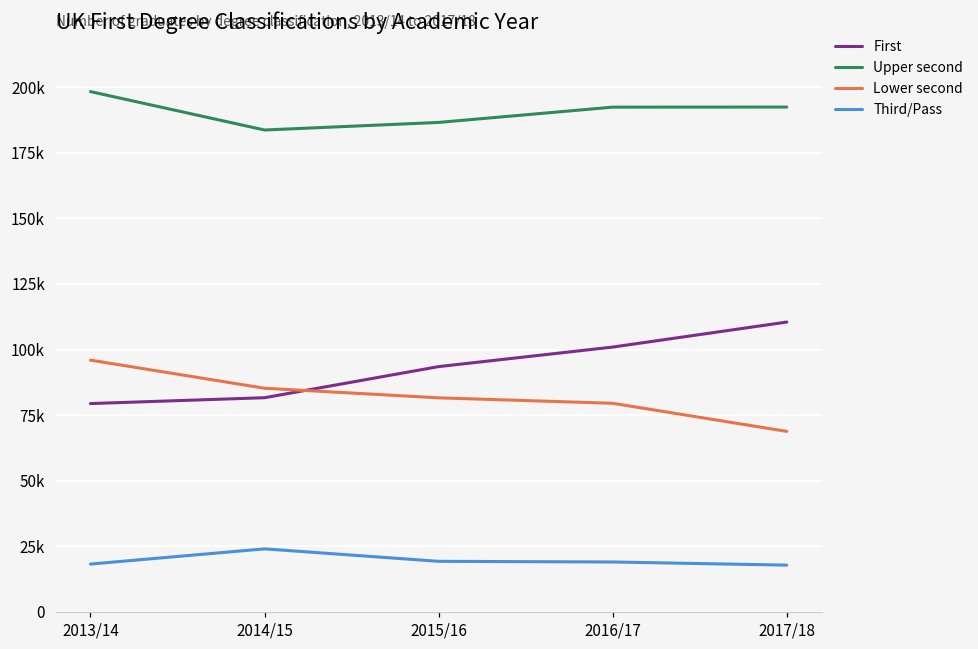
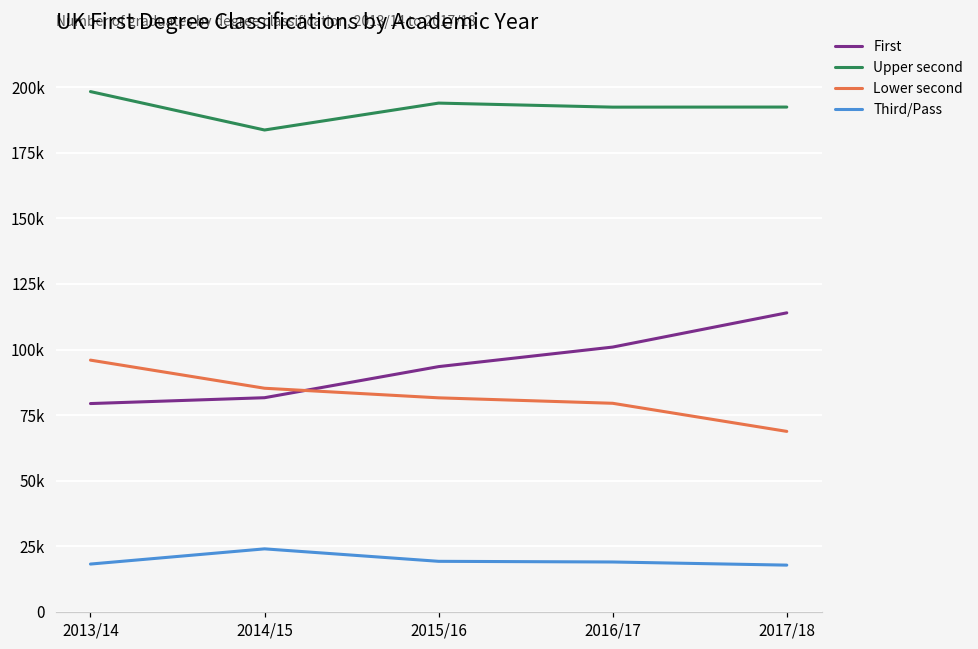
Upper second, 2015/16: 187000 -> 194000
First, 2017/18: 110000 -> 114000
